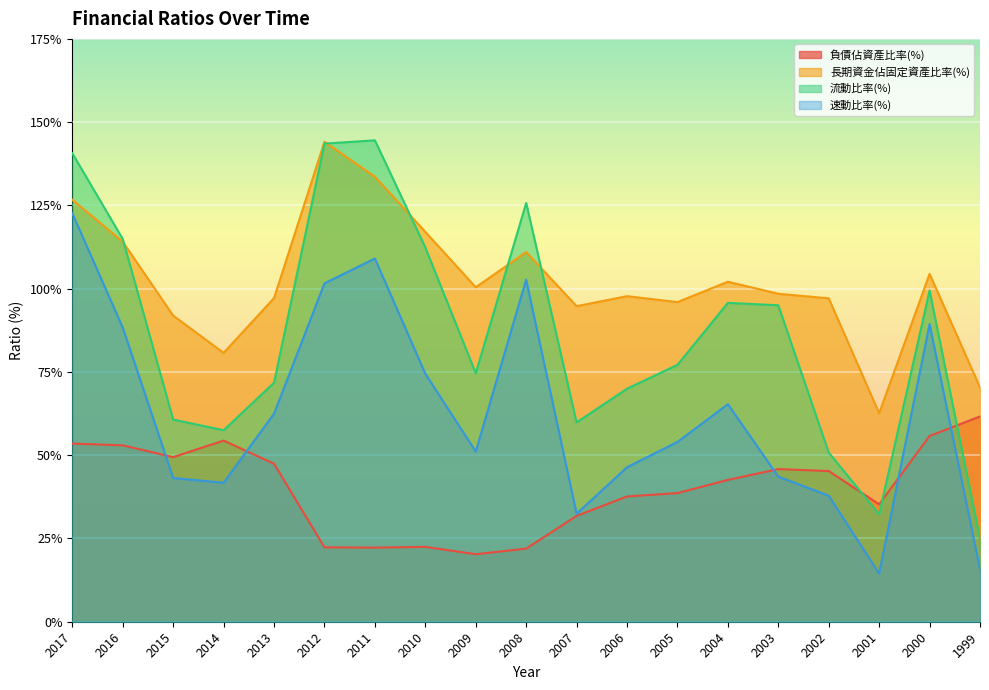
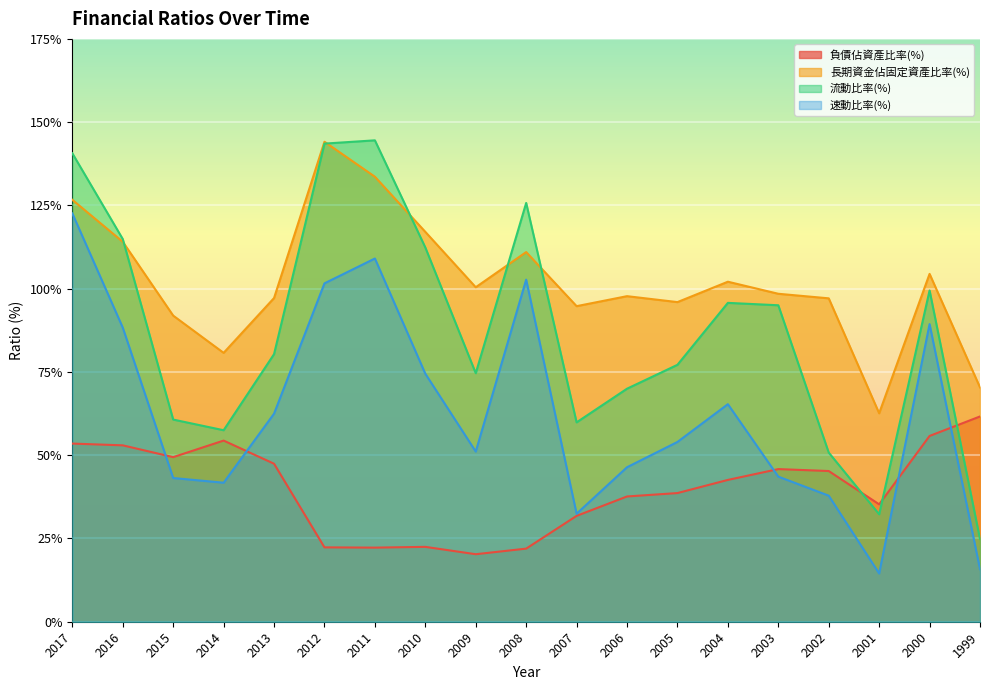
流動比率(%), 2013: 72% -> 80%
